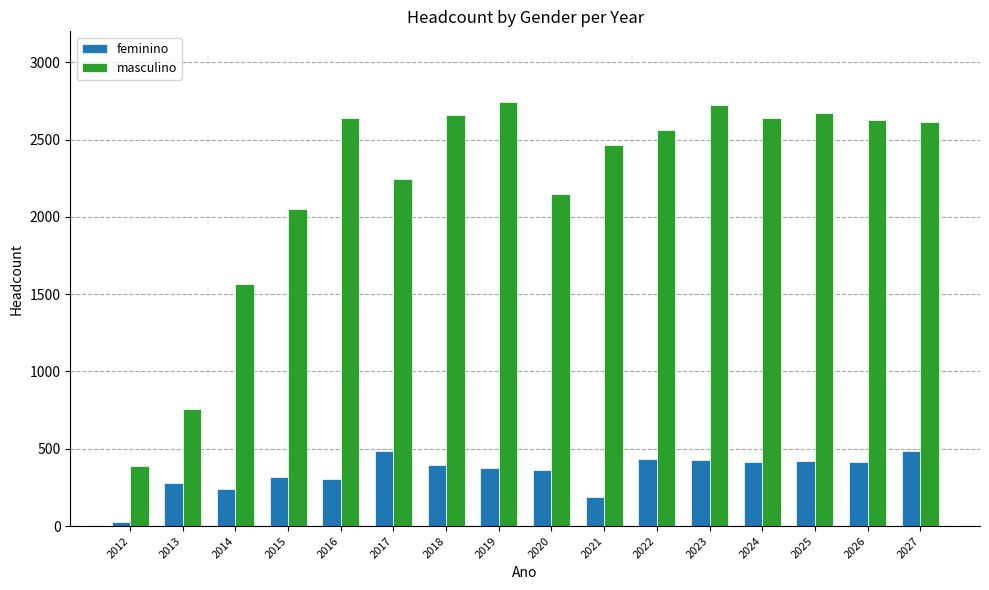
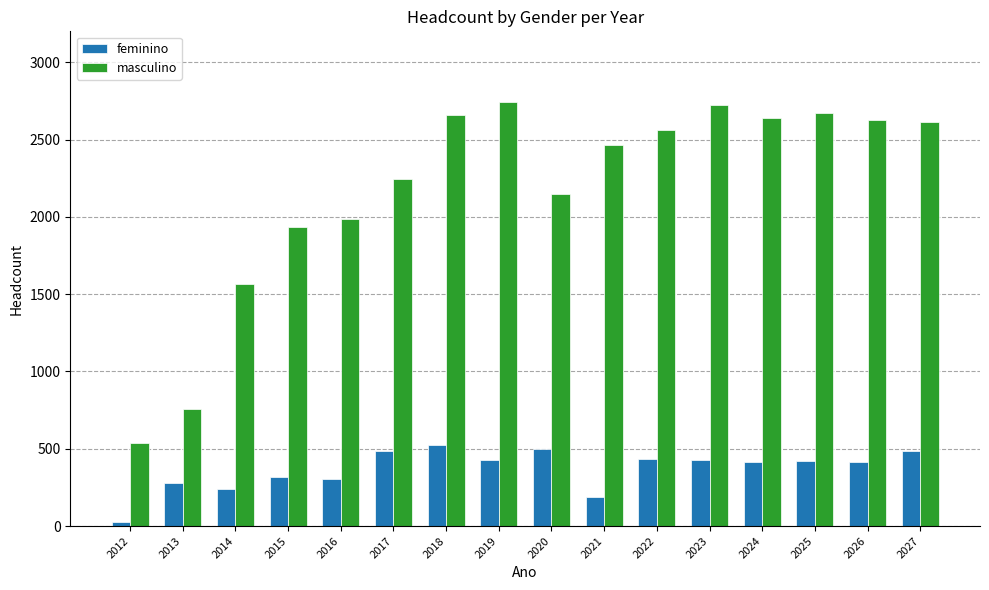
masculino, 2012: 390 -> 540
masculino, 2015: 2050 -> 1930
masculino, 2016: 2640 -> 1980
feminino, 2018: 390 -> 530
feminino, 2019: 370 -> 430
feminino, 2020: 370 -> 500
